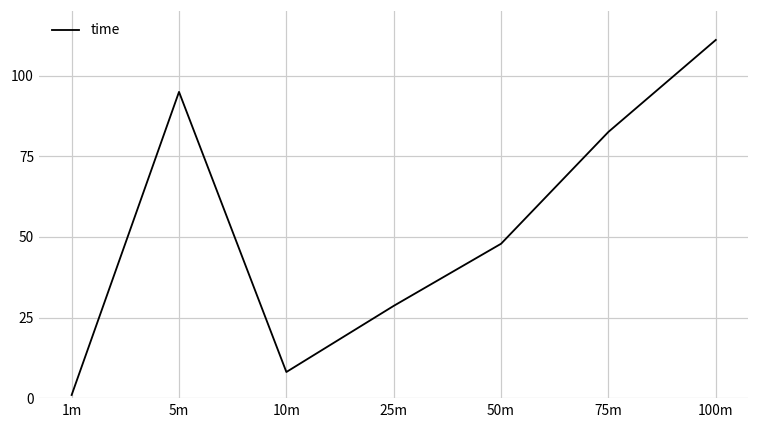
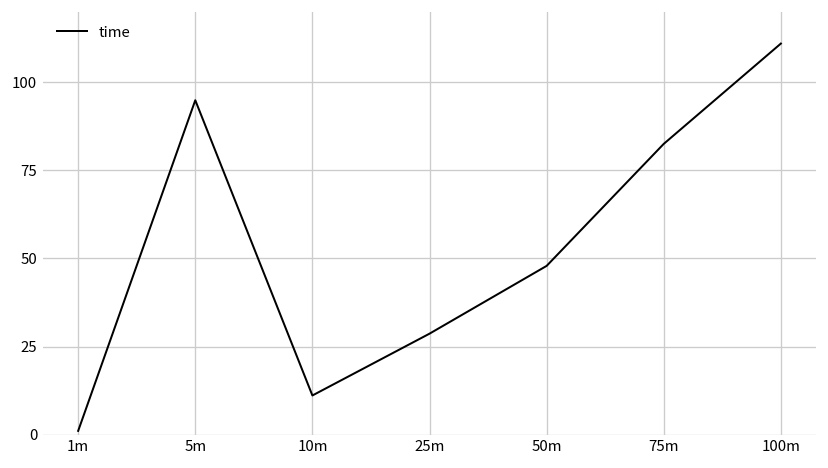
10m: 8 -> 11
